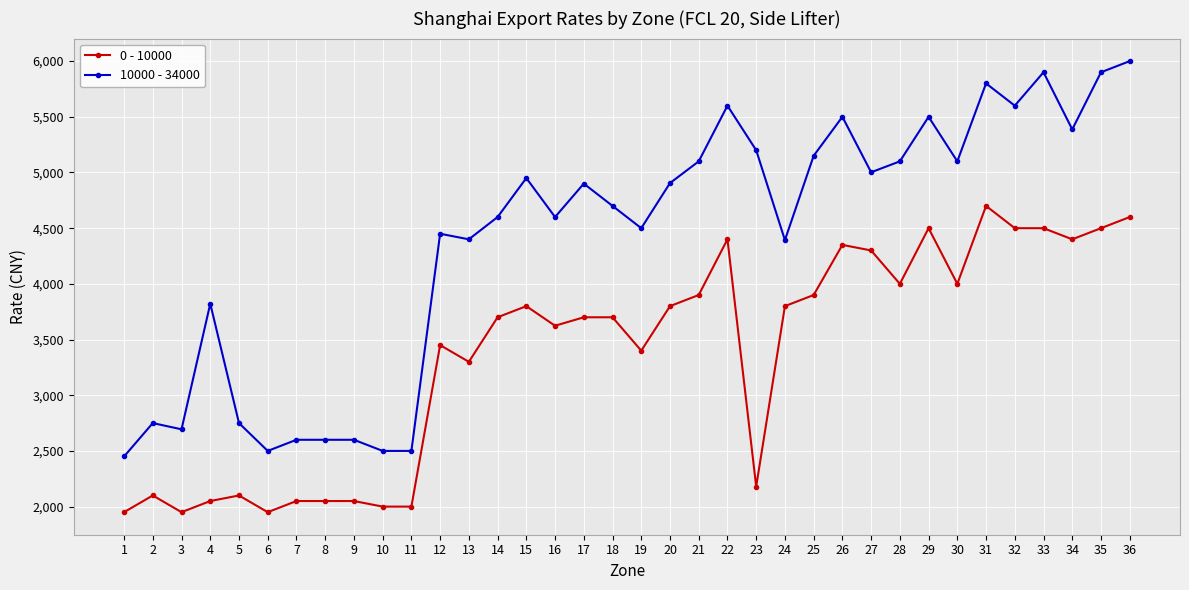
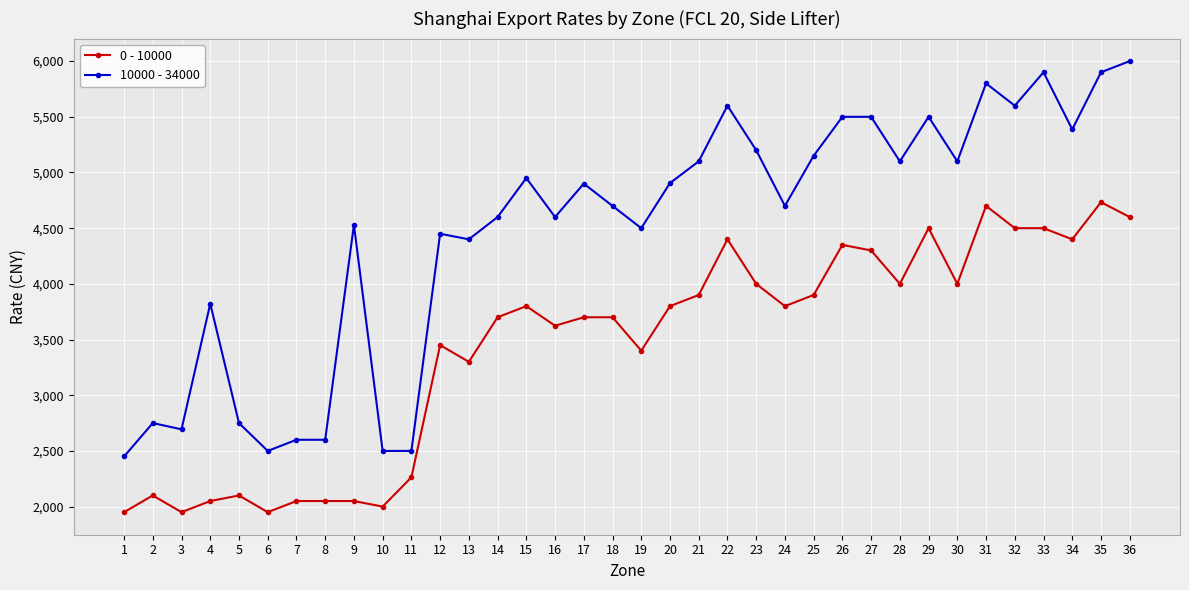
10000 - 34000, 9: 2,600 -> 4,530
0 - 10000, 11: 2,000 -> 2,260
0 - 10000, 23: 2,180 -> 4,000
10000 - 34000, 24: 4,390 -> 4,700
10000 - 34000, 27: 5,000 -> 5,500
0 - 10000, 35: 4,500 -> 4,730
